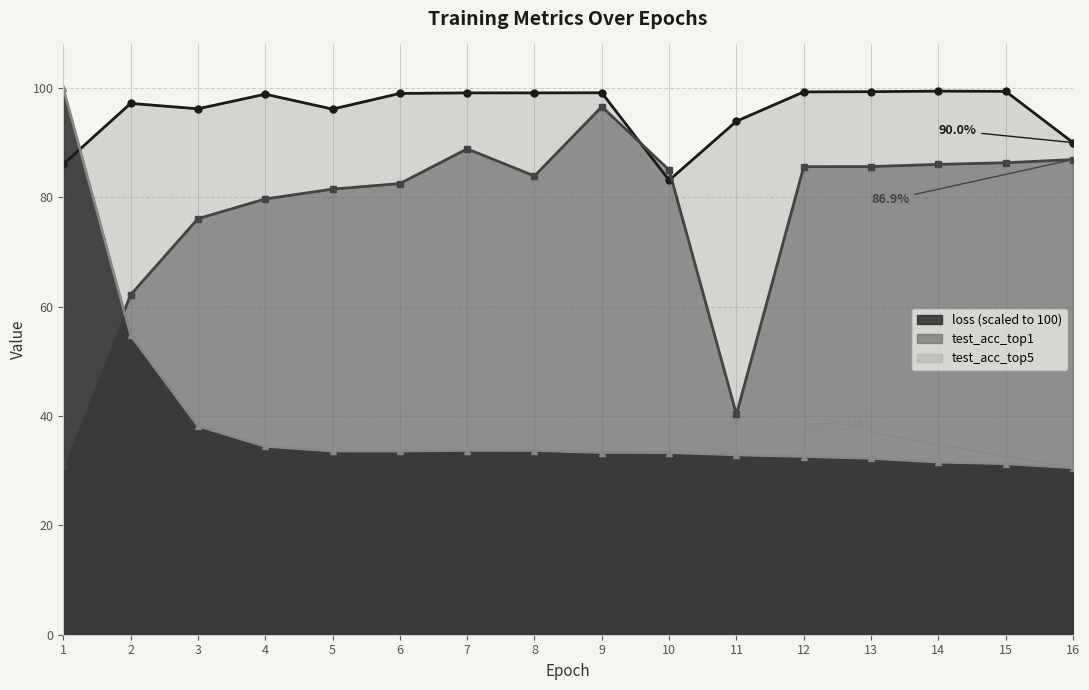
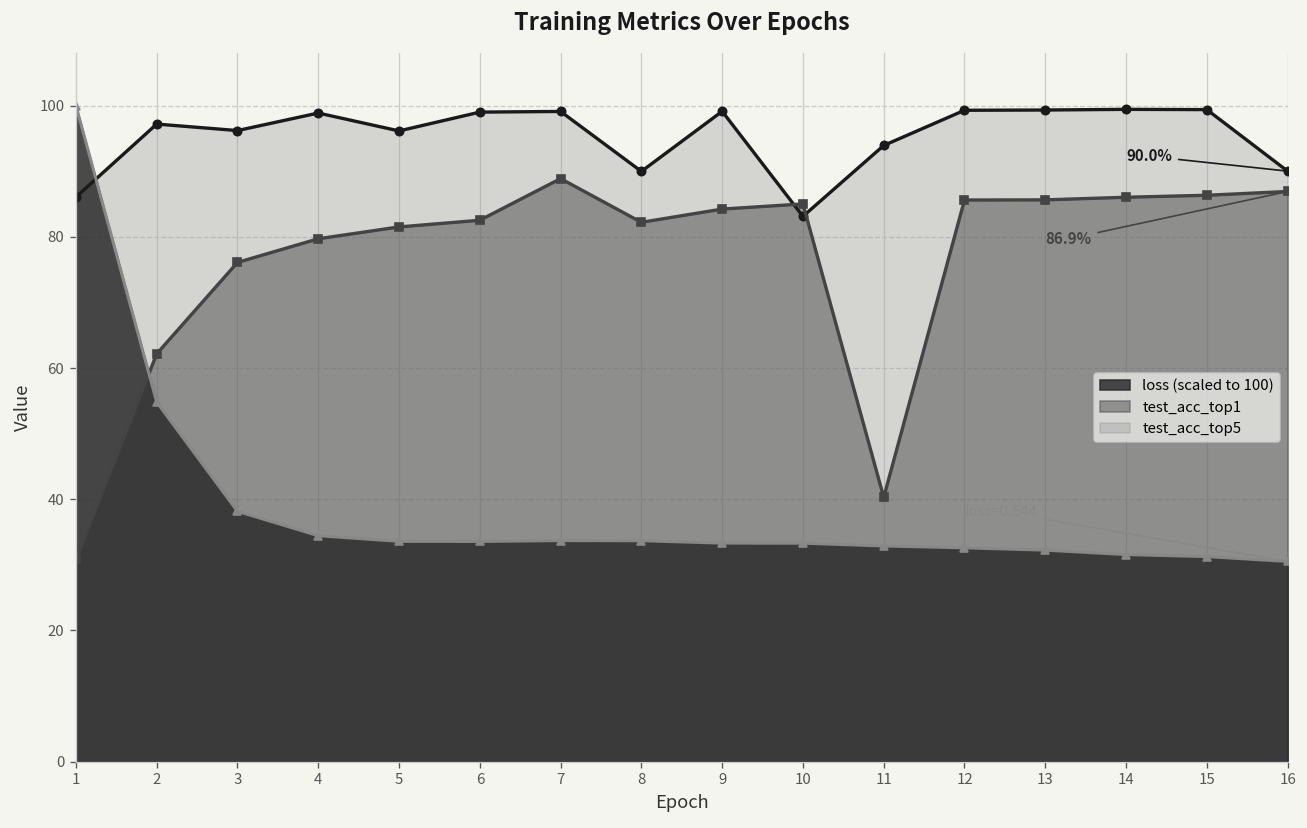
test_acc_top5, 8: 99 -> 90
test_acc_top1, 8: 84 -> 82
test_acc_top1, 9: 97 -> 84
